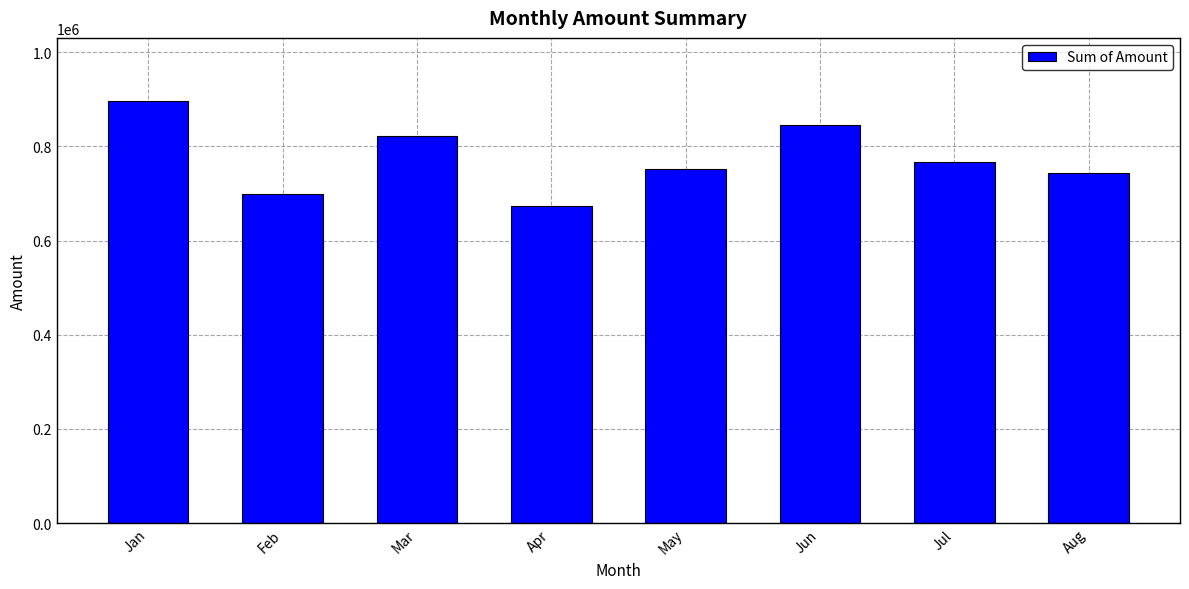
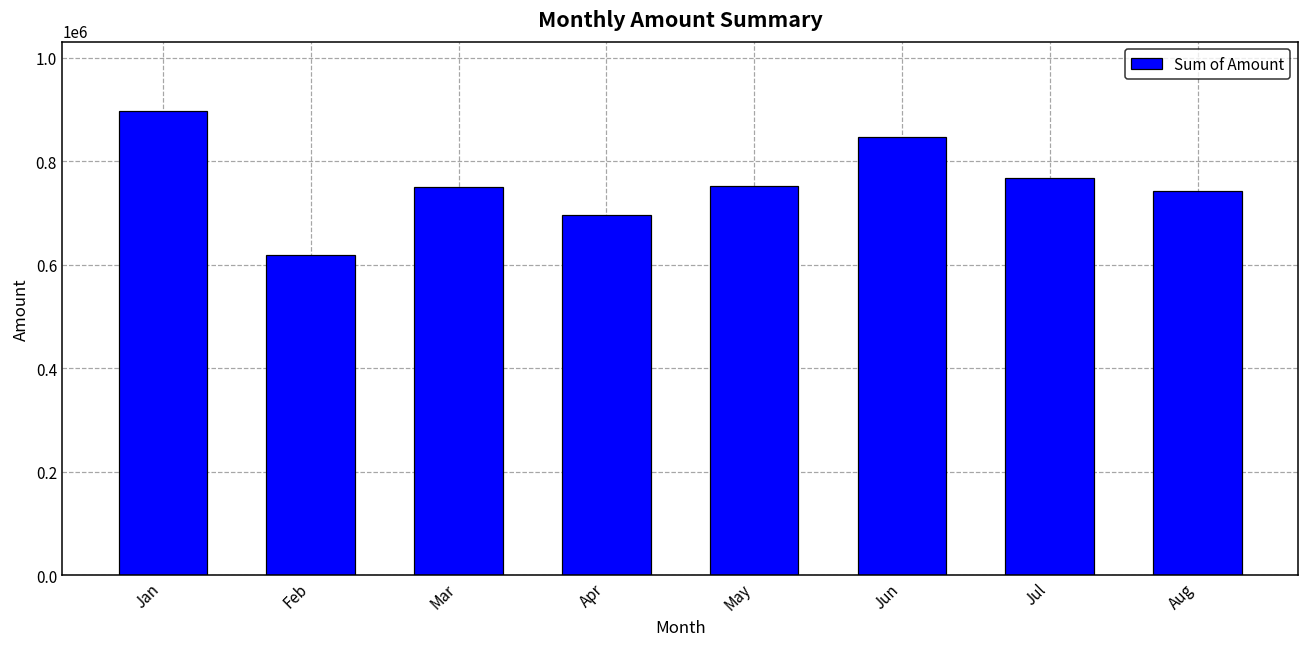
Feb: 700000 -> 620000
Mar: 820000 -> 750000
Apr: 670000 -> 700000
